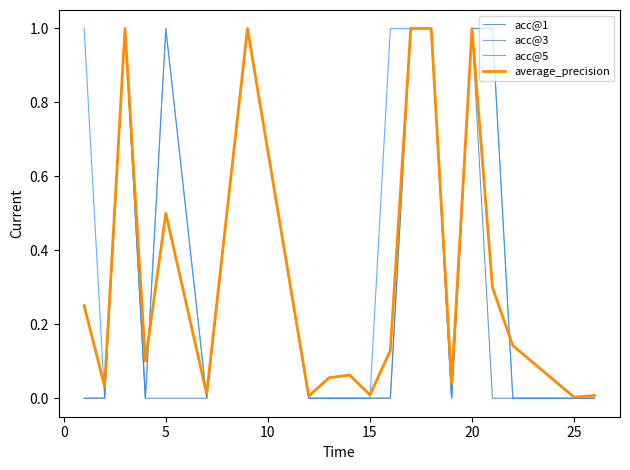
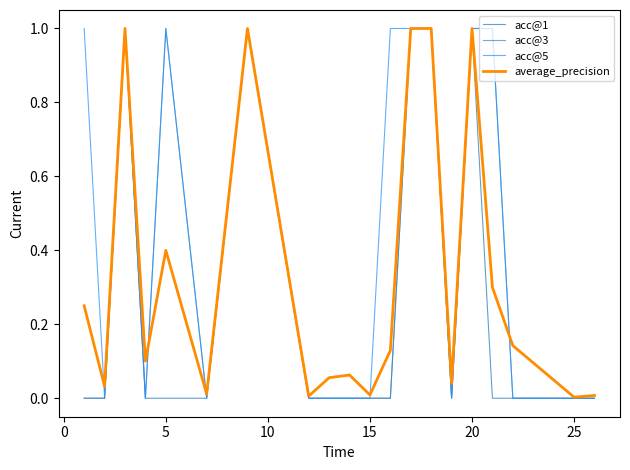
average_precision, 5: 0.5 -> 0.4
